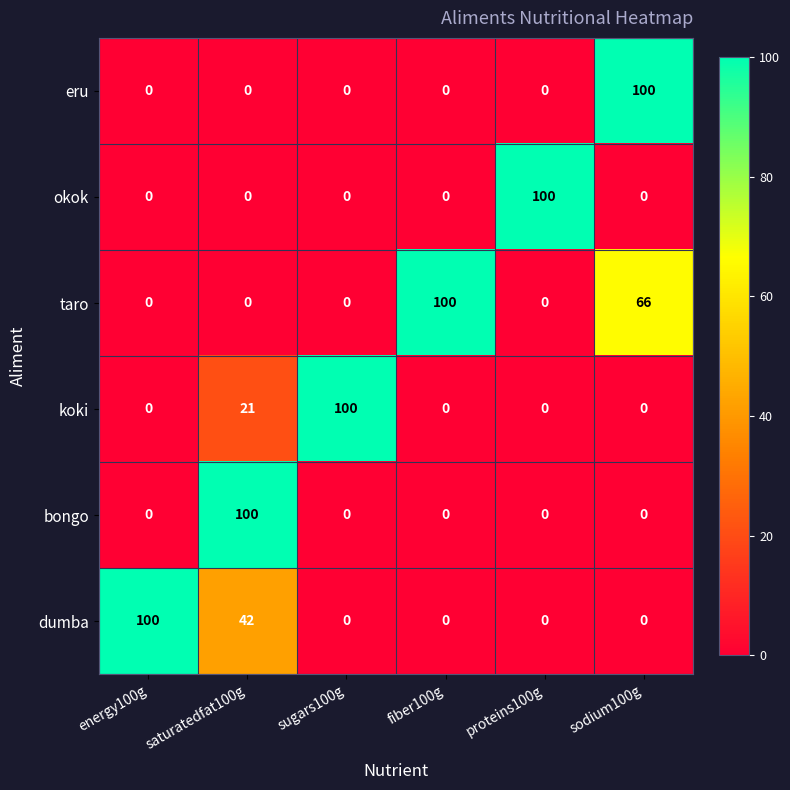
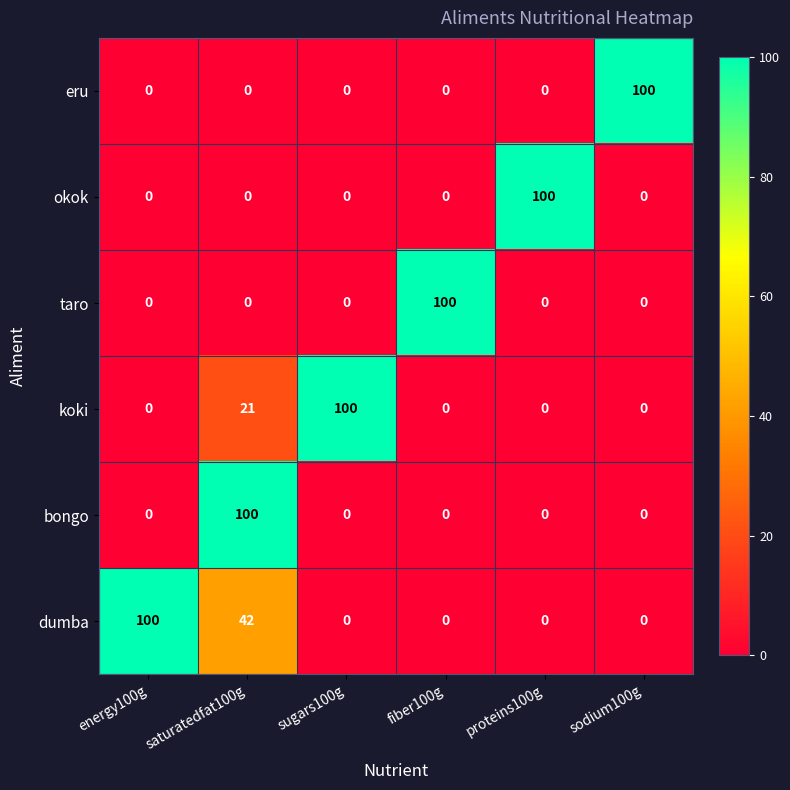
taro, sodium100g: 66 -> 0
